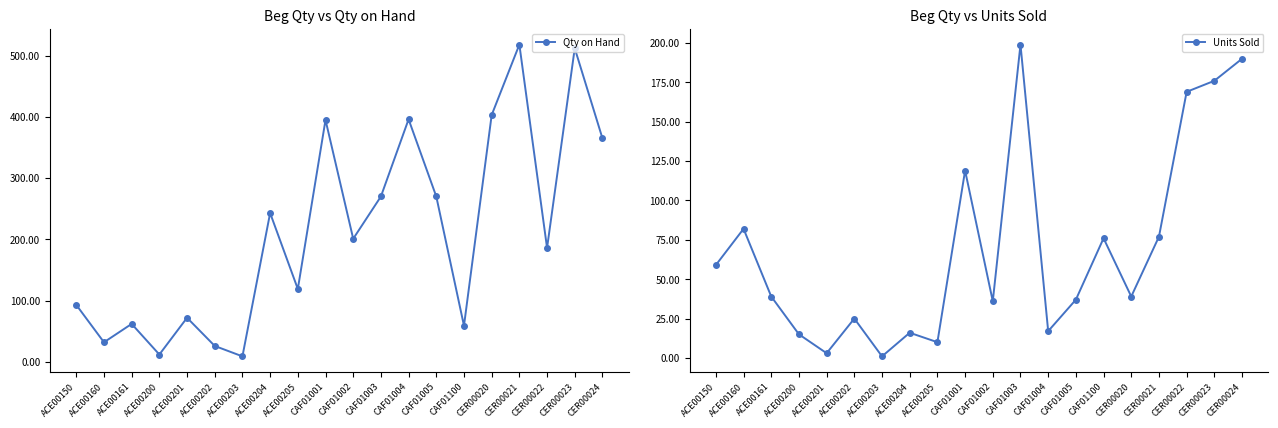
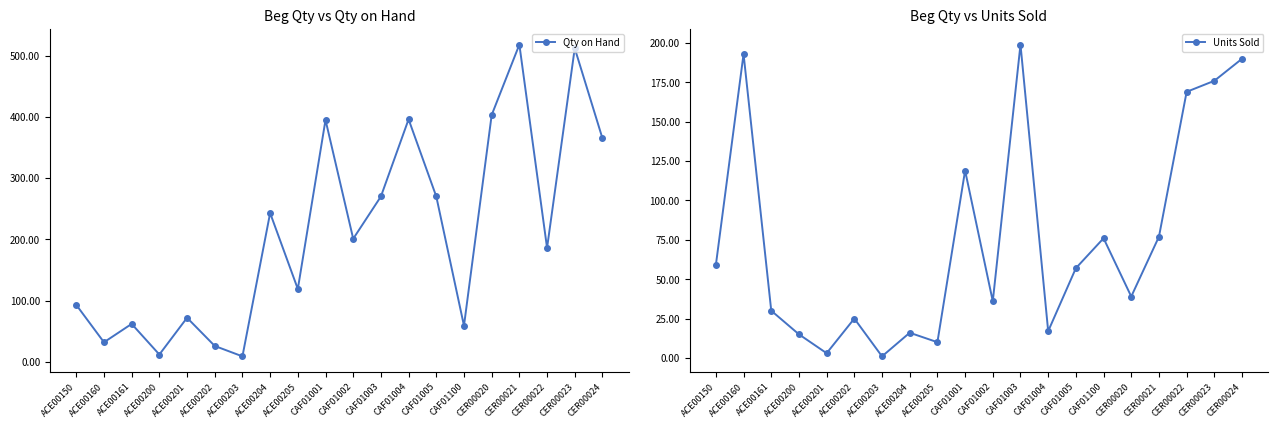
Beg Qty vs Units Sold, ACE00160: 82 -> 193
Beg Qty vs Units Sold, ACE00161: 39 -> 30
Beg Qty vs Units Sold, CAF01005: 37 -> 57
